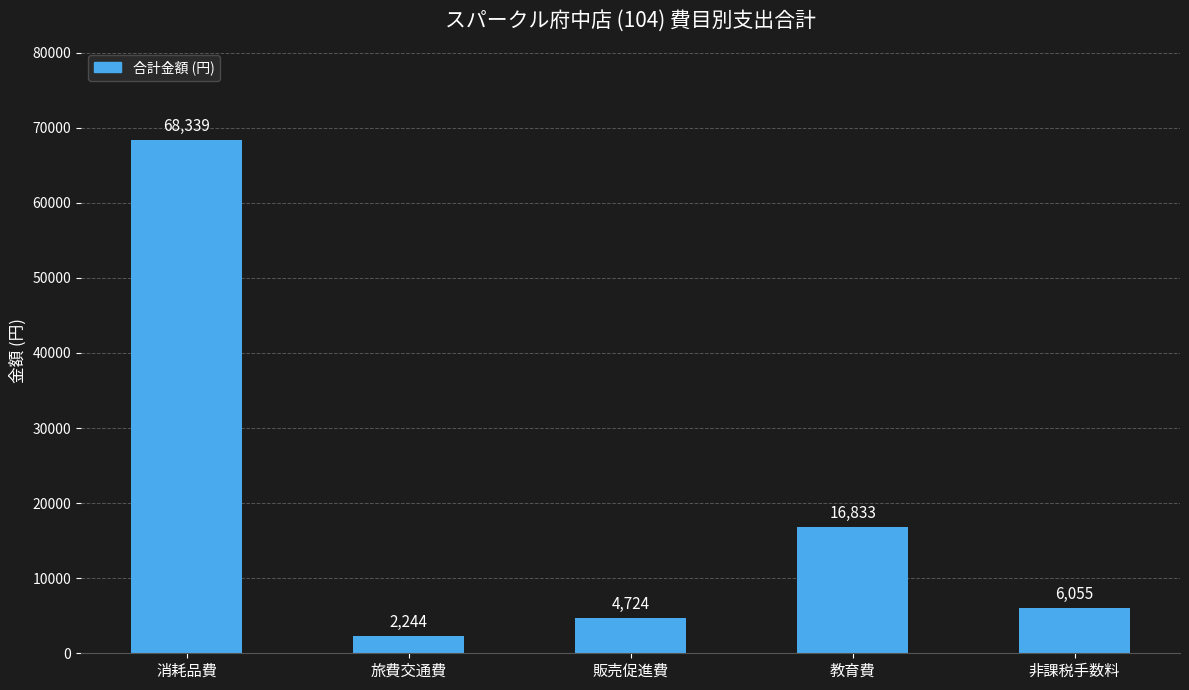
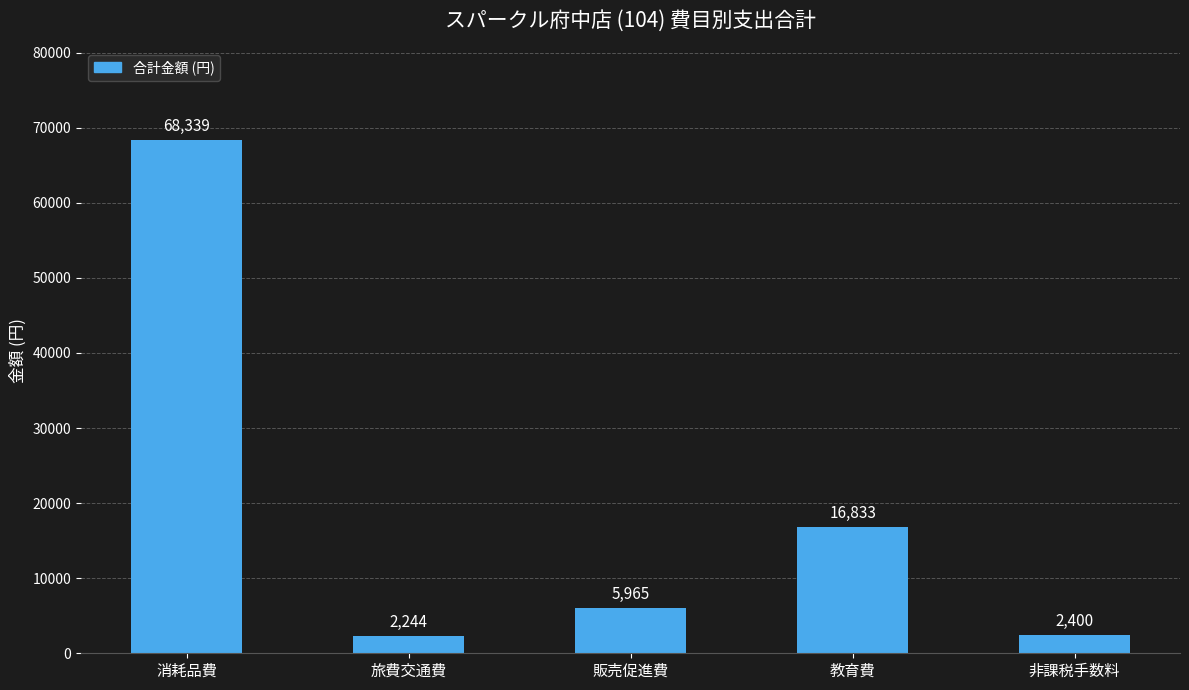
販売促進費: 4,724 -> 5,965
非課税手数料: 6,055 -> 2,400
